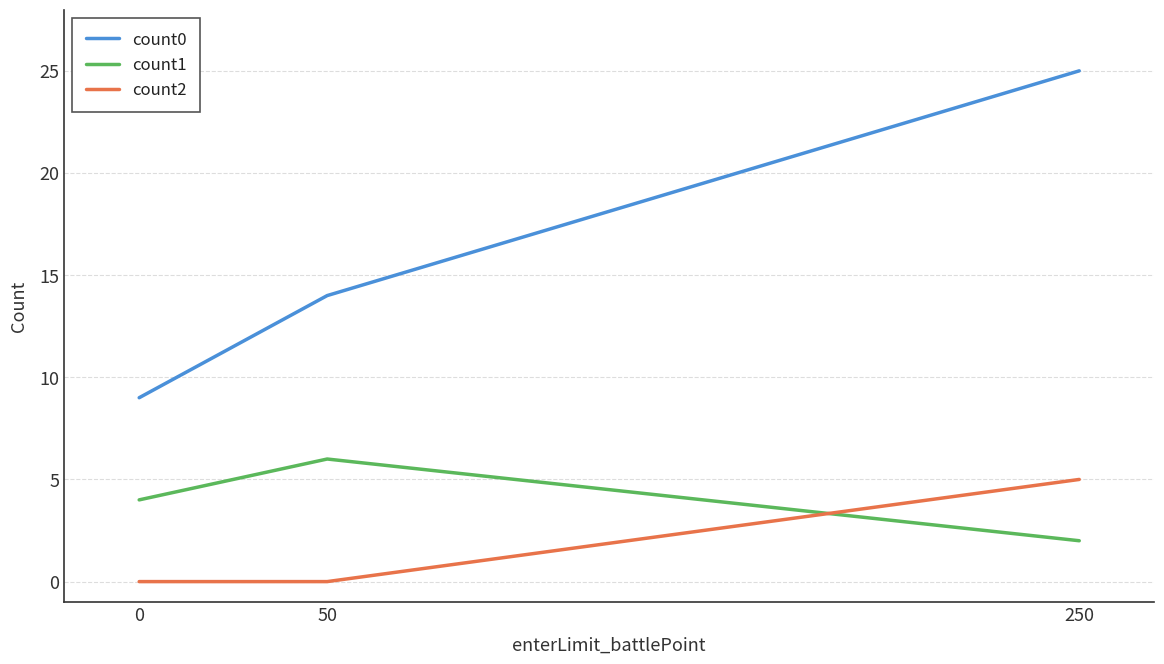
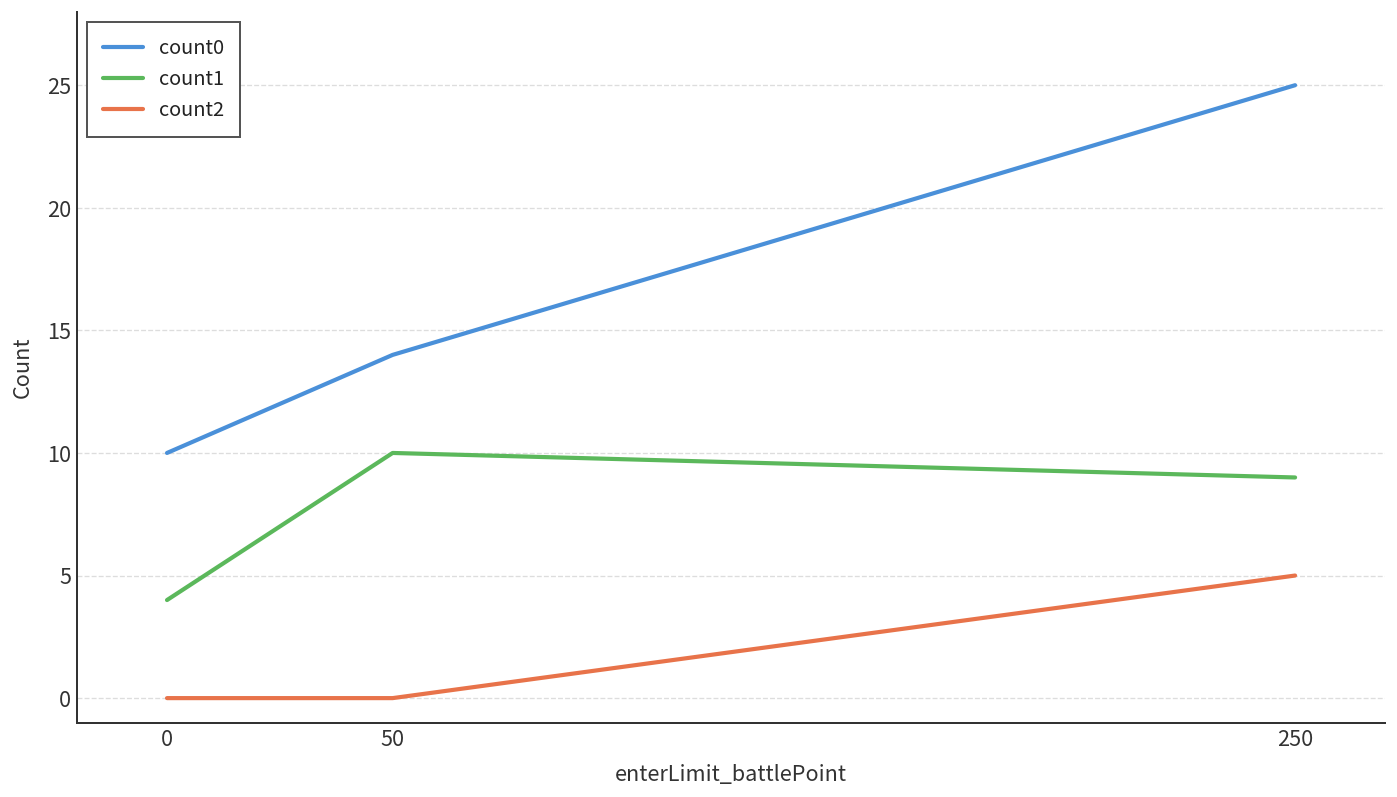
count0, 0: 9 -> 10
count1, 50: 6 -> 10
count1, 250: 2 -> 9
